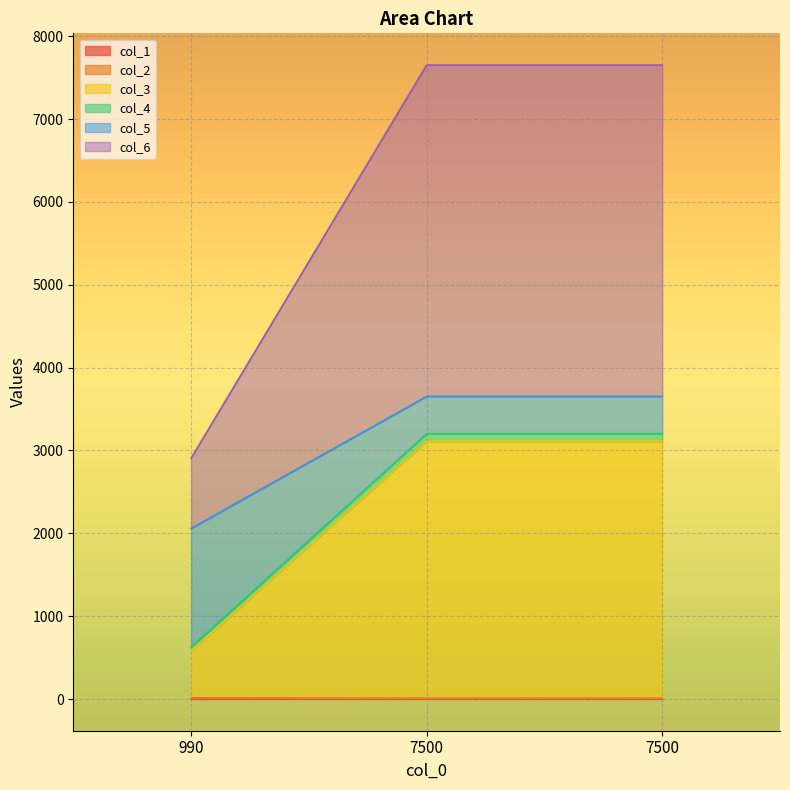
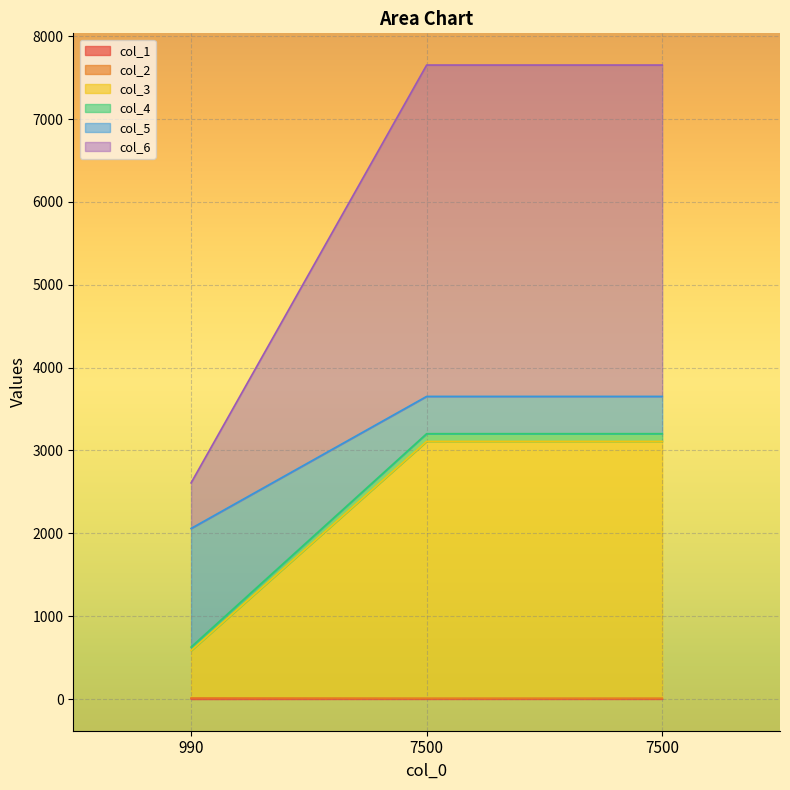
col_6, 990: 800 -> 600
